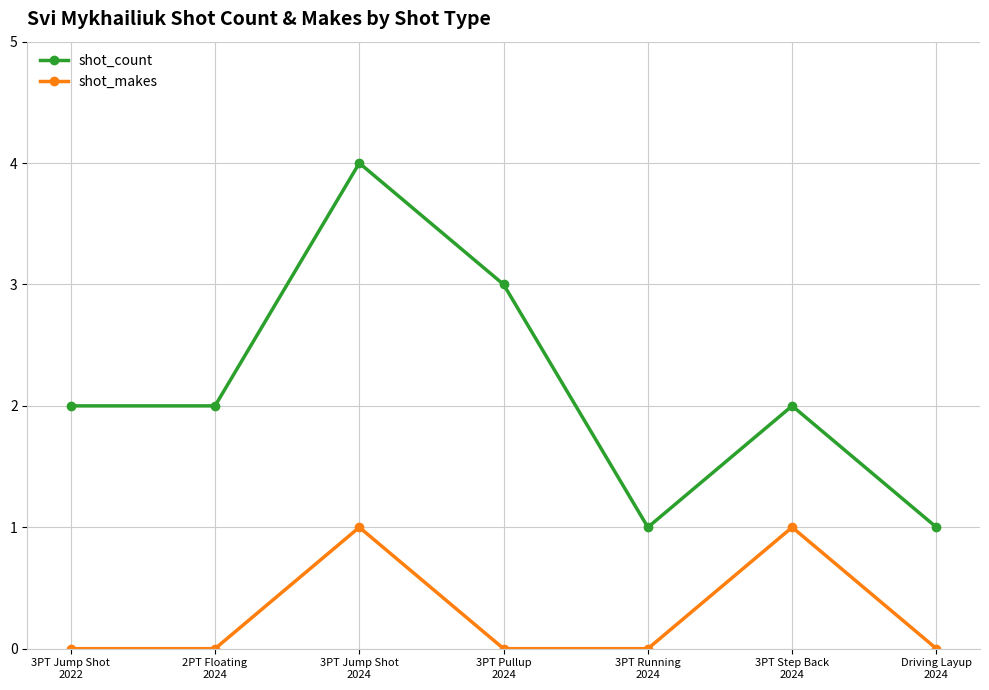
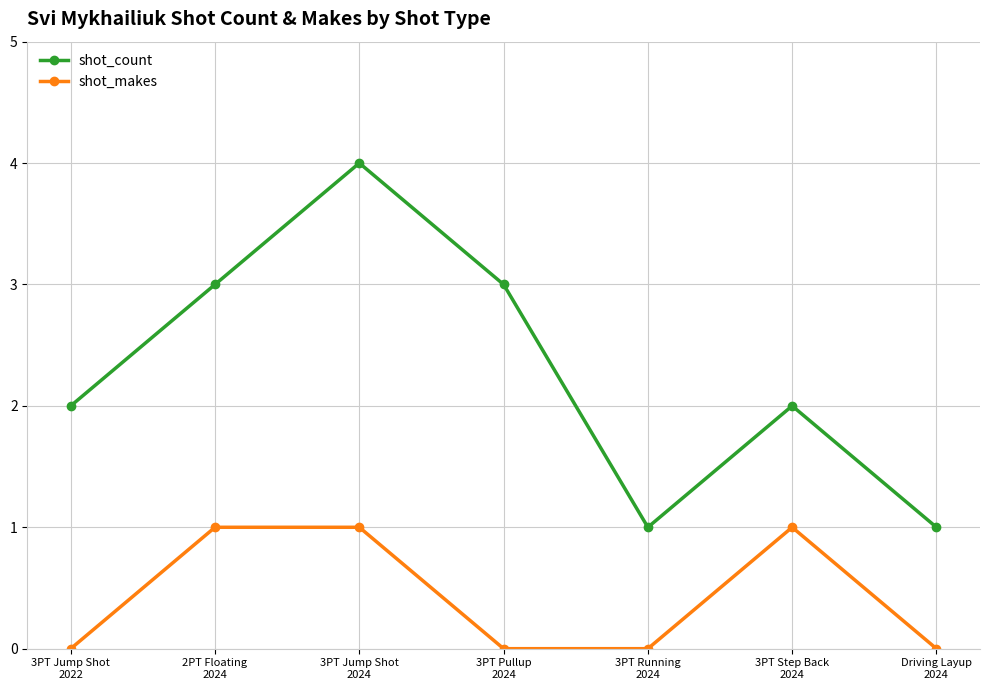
shot_count, 2PT Floating 2024: 2 -> 3
shot_makes, 2PT Floating 2024: 0 -> 1
